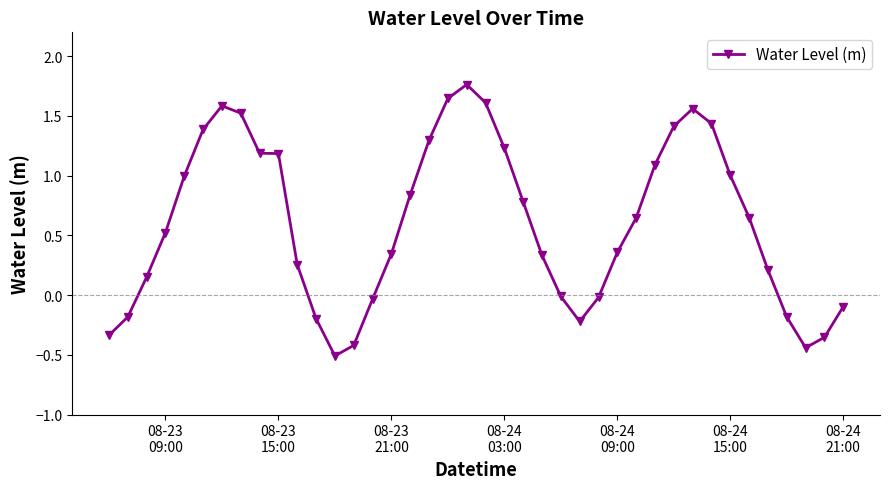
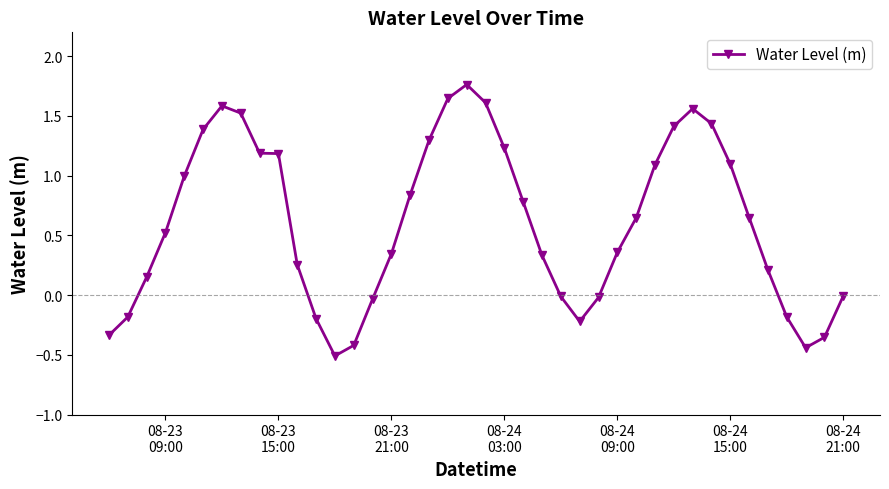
08-24 15:00: 1.00 -> 1.10
08-24 21:00: -0.10 -> -0.01
